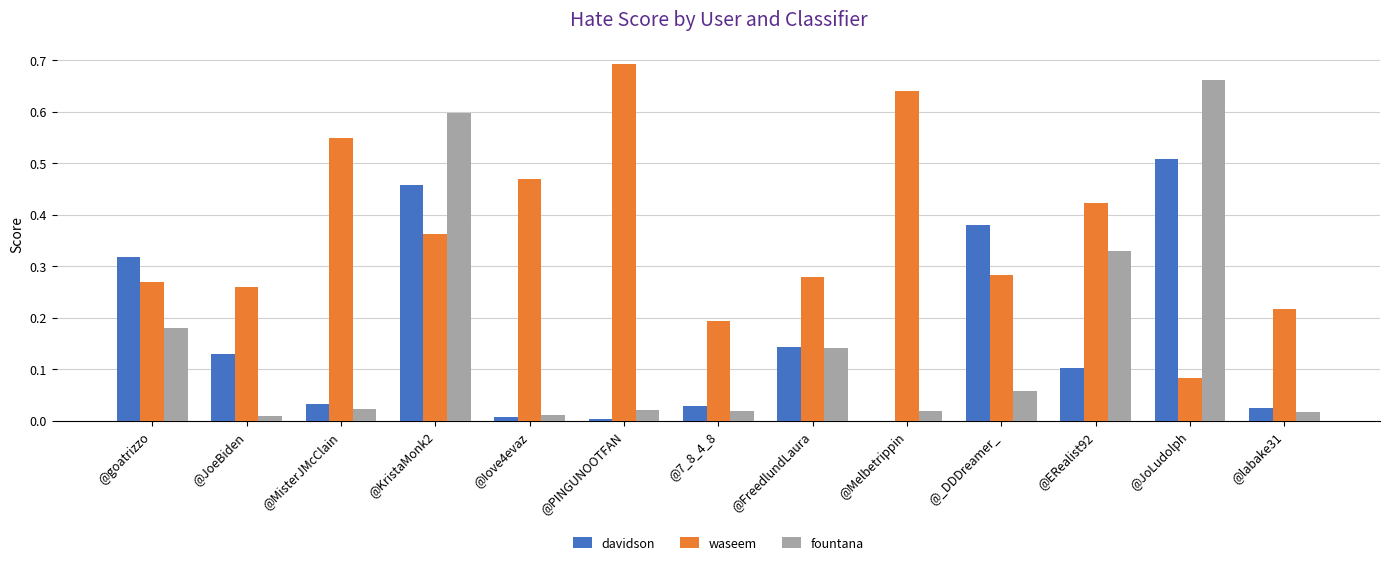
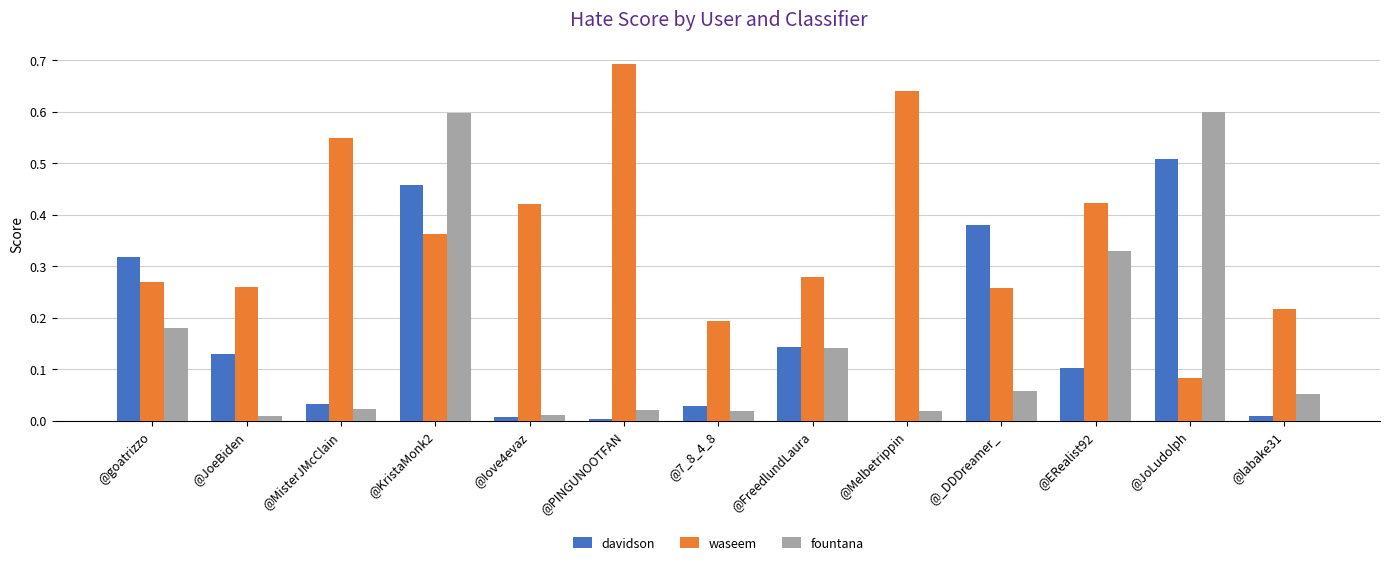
waseem, @Iove4evaz: 0.47 -> 0.42
waseem, @_DDDreamer_: 0.28 -> 0.26
fountana, @JoLudolph: 0.66 -> 0.60
davidson, @labake31: 0.03 -> 0.01
fountana, @labake31: 0.02 -> 0.05
